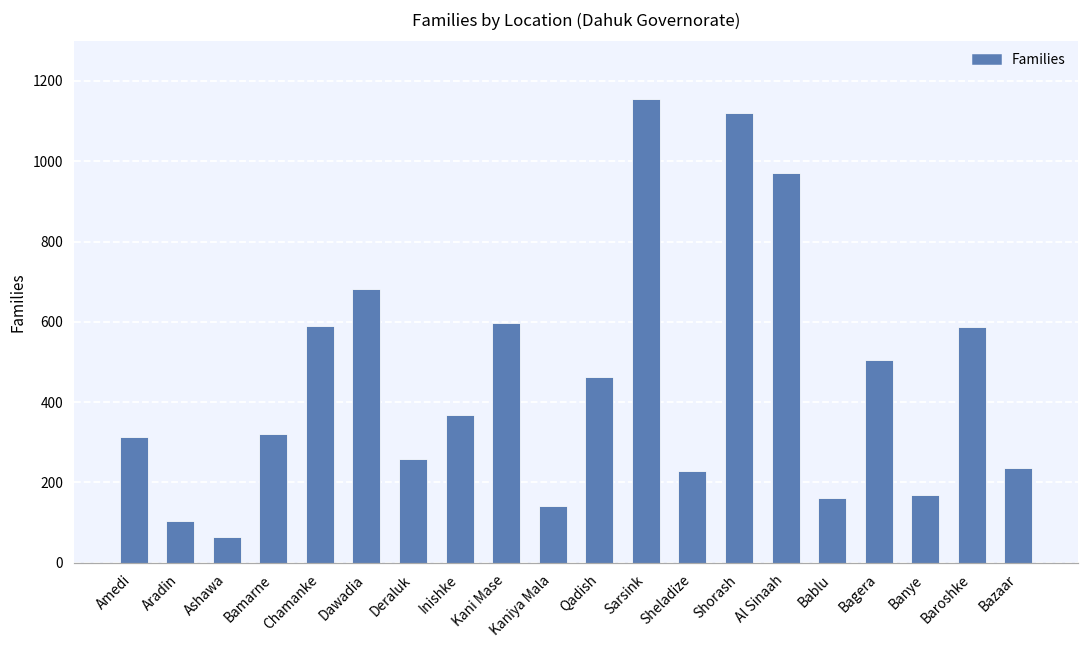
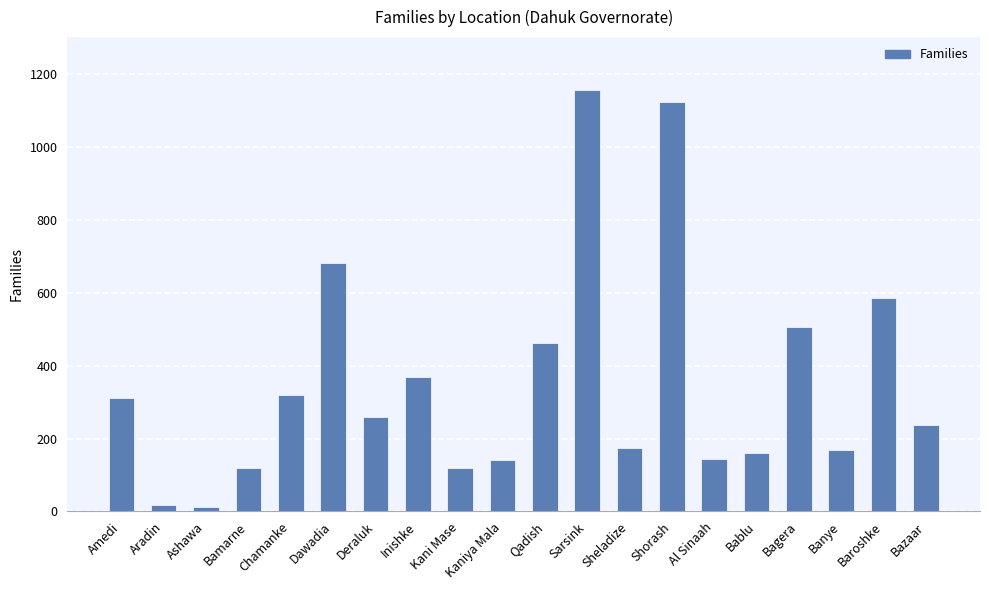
Aradin: 100 -> 20
Ashawa: 70 -> 10
Bamarne: 320 -> 120
Chamanke: 590 -> 320
Kani Mase: 600 -> 120
Sheladize: 230 -> 170
Al Sinaah: 970 -> 150
